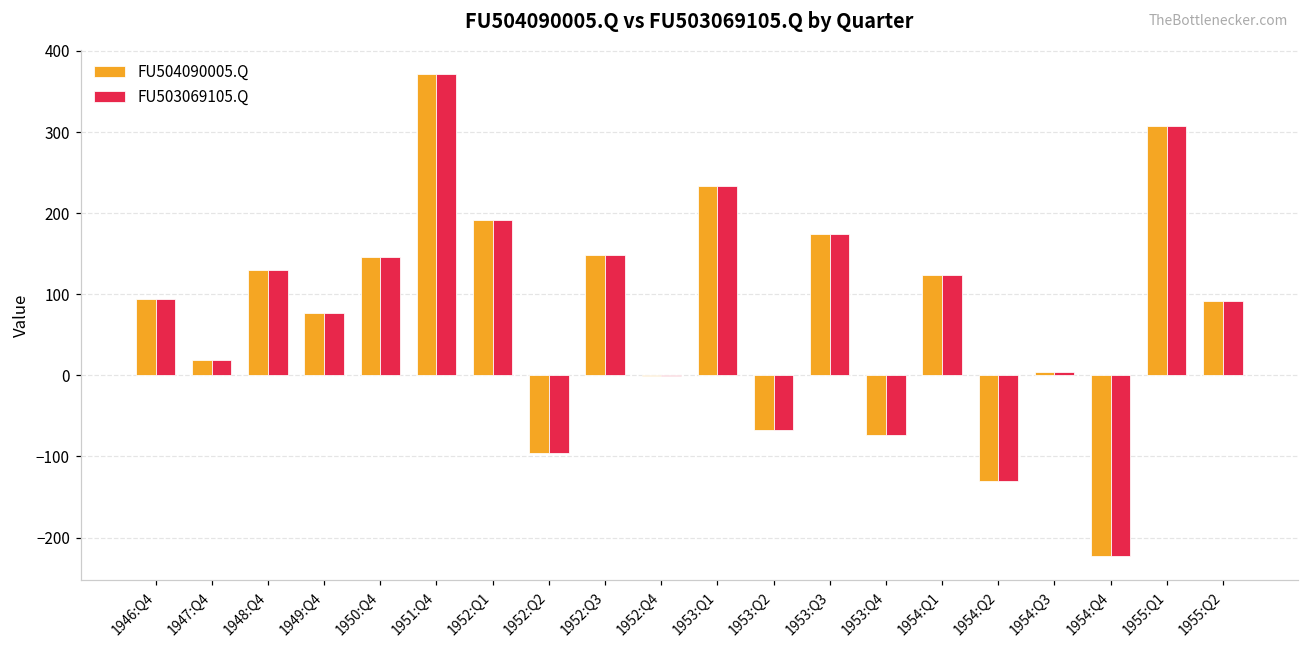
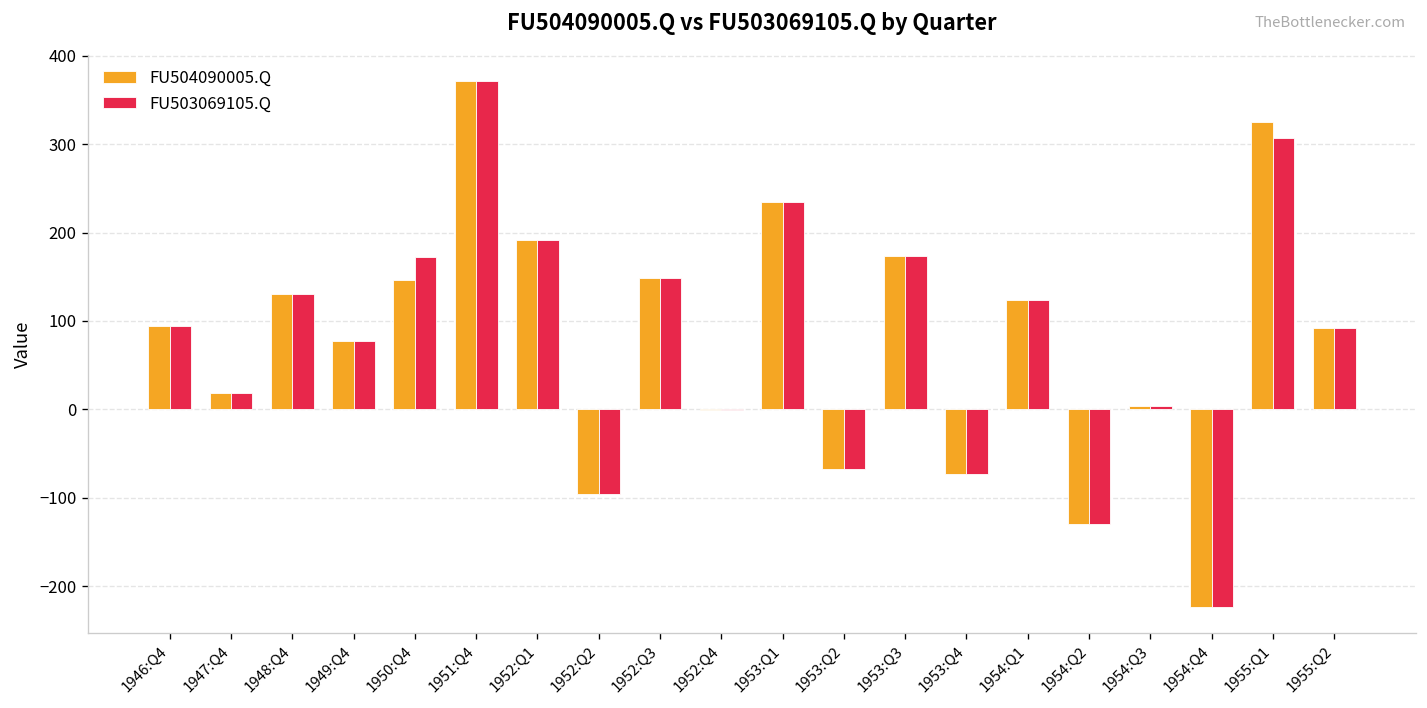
FU503069105.Q, 1950:Q4: 150 -> 170
FU504090005.Q, 1955:Q1: 310 -> 330
